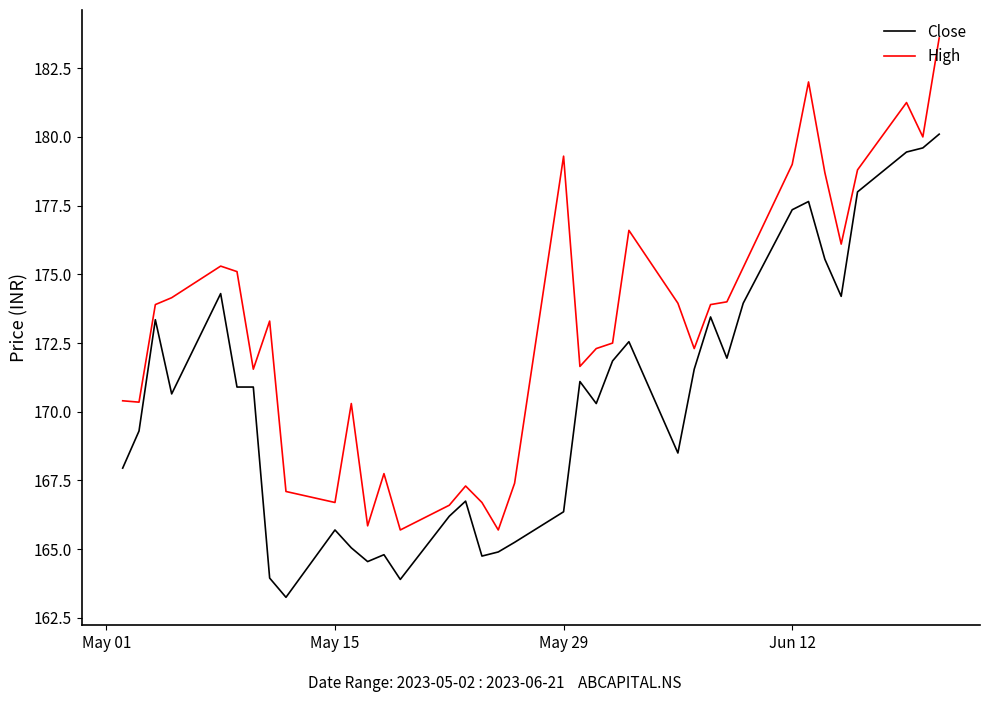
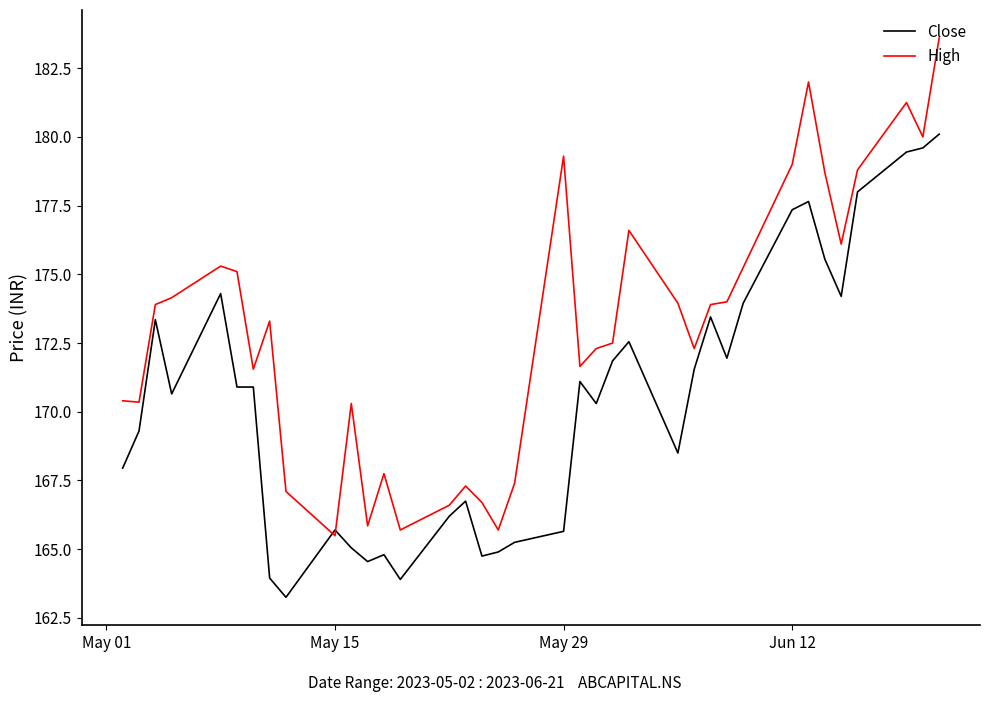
High, May 15: 166.7 -> 165.5
Close, May 29: 166.4 -> 165.6
